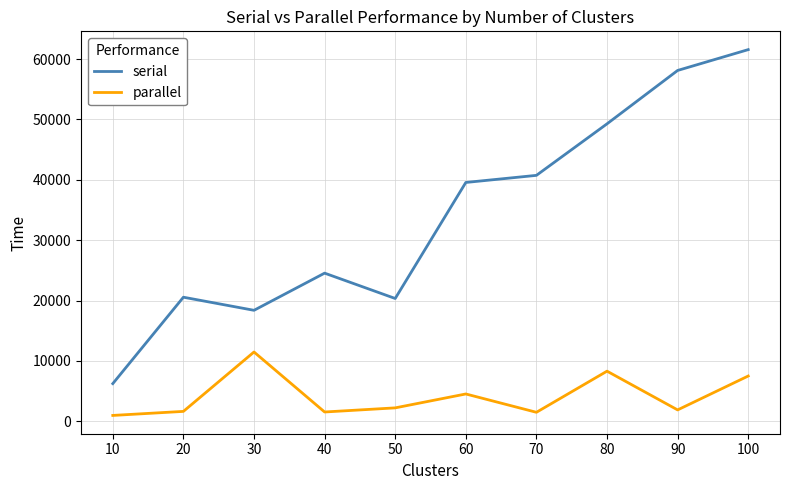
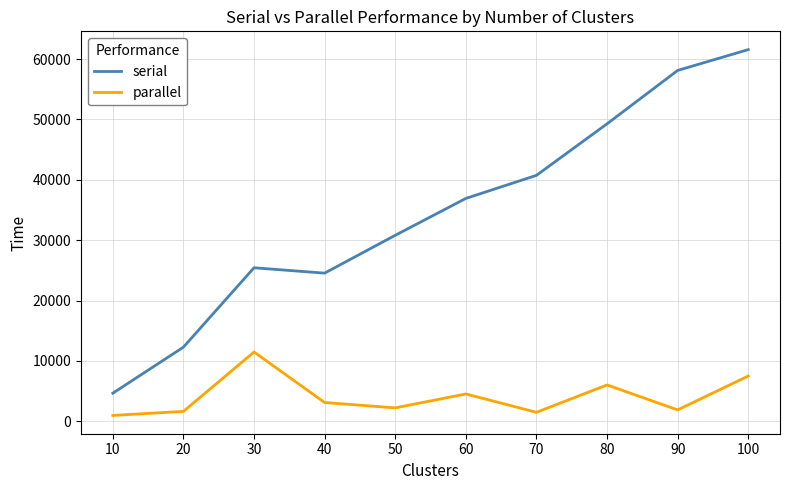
serial, 10: 6000 -> 5000
serial, 20: 21000 -> 12000
serial, 30: 18000 -> 25000
parallel, 40: 2000 -> 3000
serial, 50: 20000 -> 31000
serial, 60: 40000 -> 37000
parallel, 80: 8000 -> 6000
